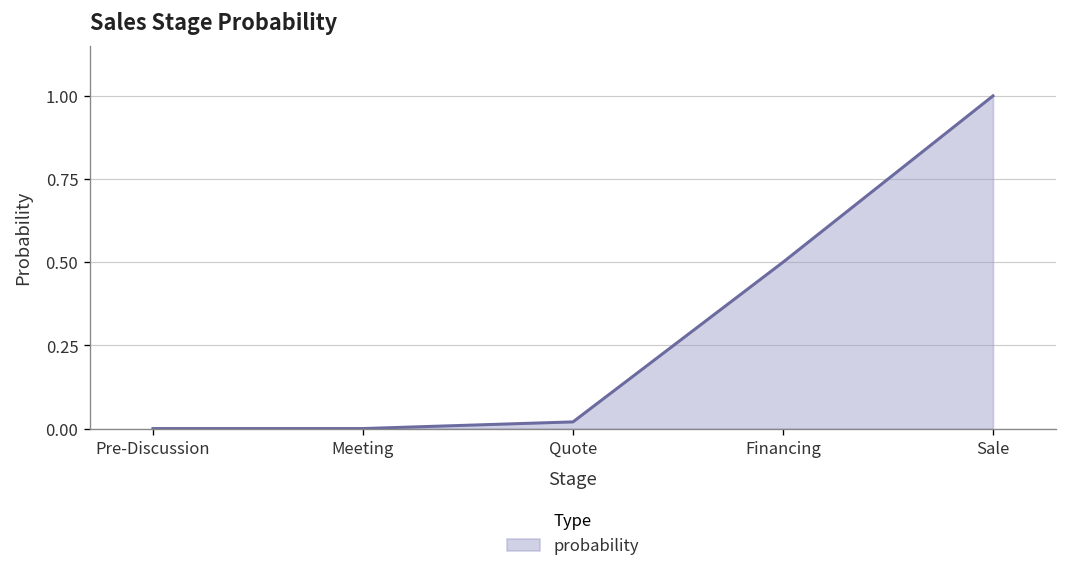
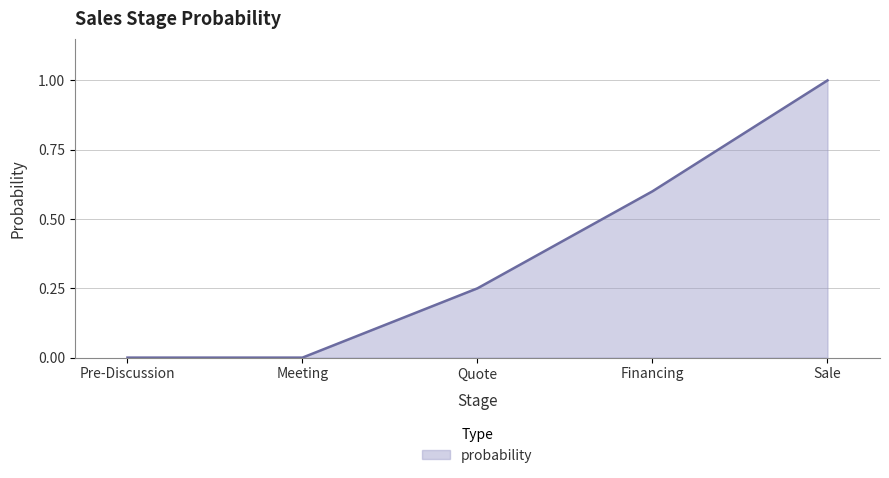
Quote: 0.02 -> 0.25
Financing: 0.5 -> 0.6
